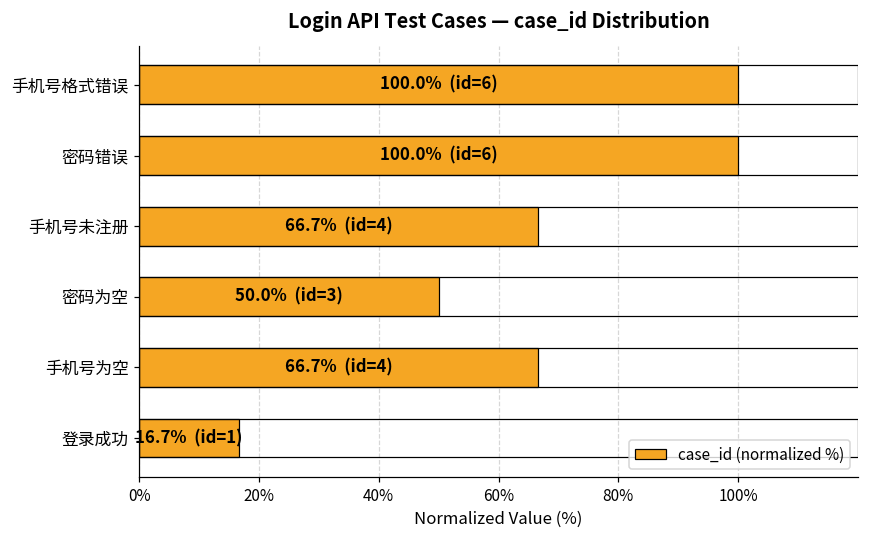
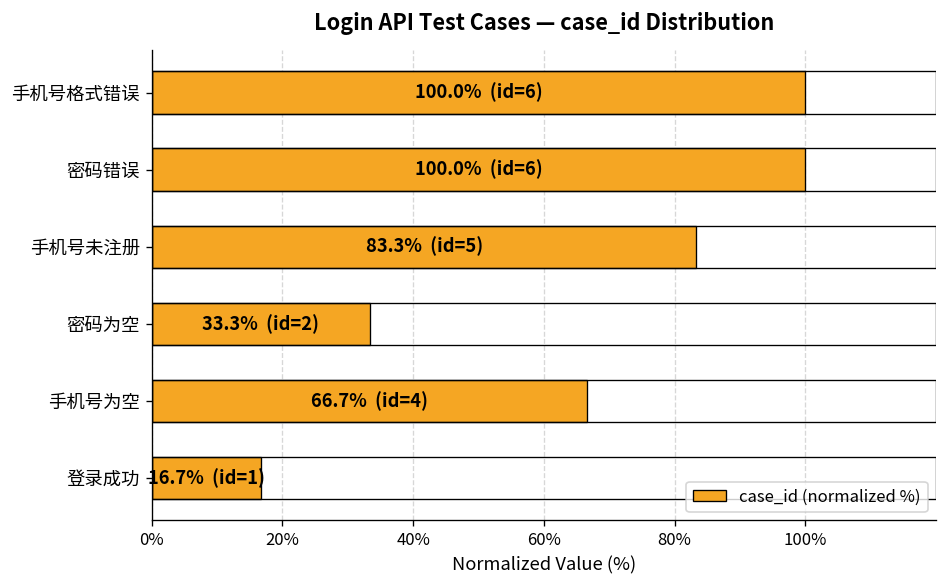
手机号未注册: 66.7% (id=4) -> 83.3% (id=5)
密码为空: 50.0% (id=3) -> 33.3% (id=2)
